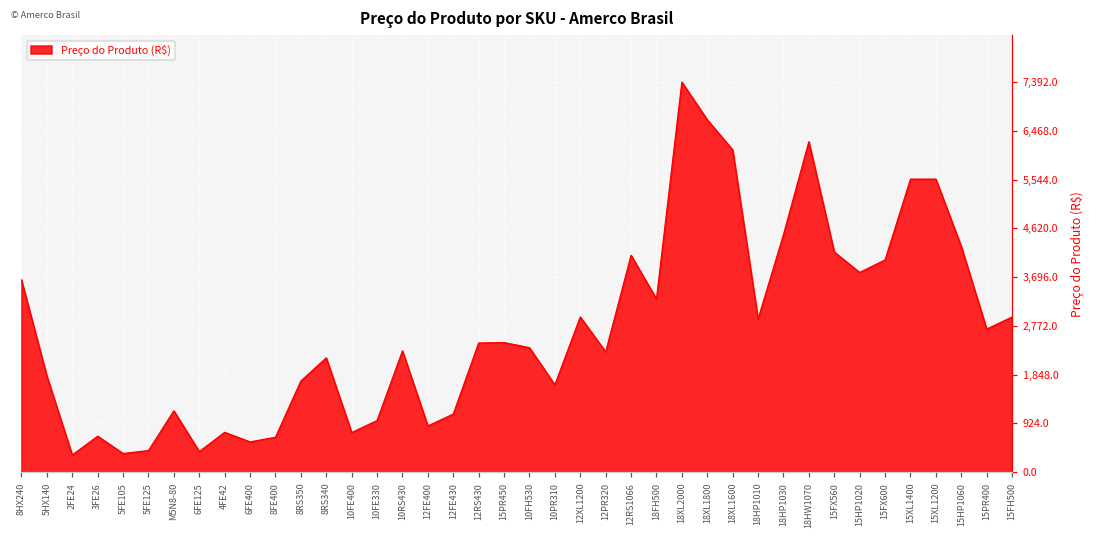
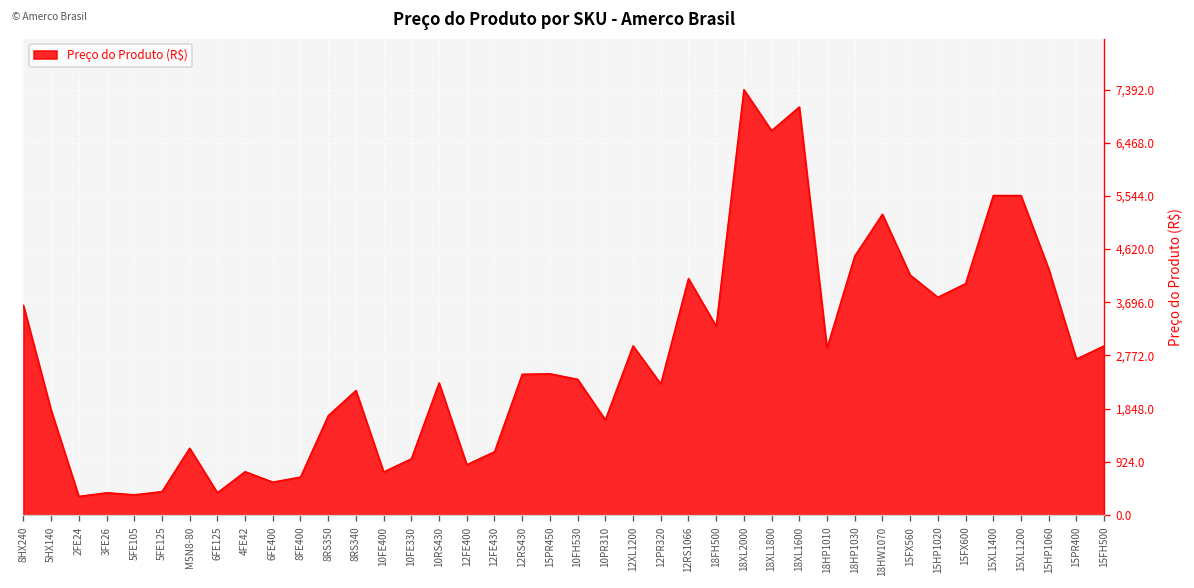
3FE26: 700 -> 400
18XL1600: 6,100 -> 7,100
18HW1070: 6,300 -> 5,200
